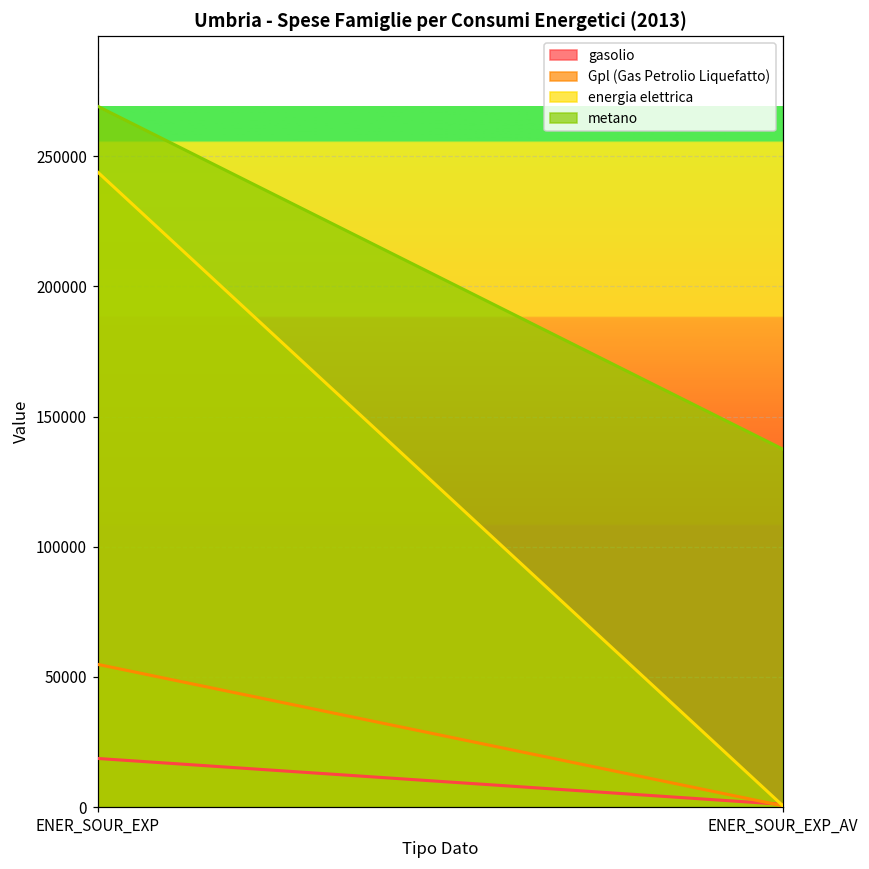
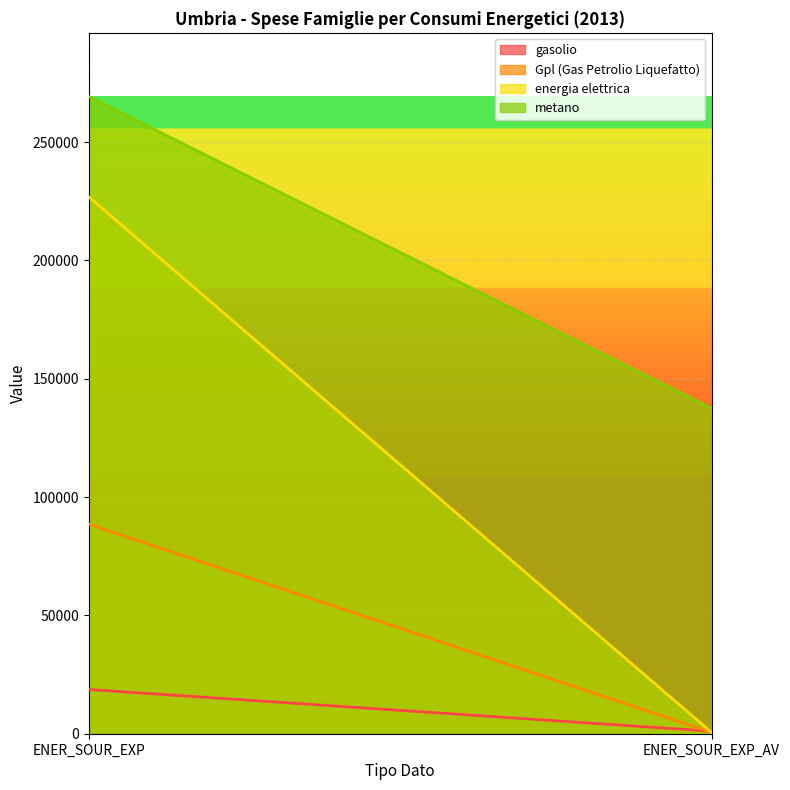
Gpl (Gas Petrolio Liquefatto), ENER_SOUR_EXP: 55000 -> 89000
energia elettrica, ENER_SOUR_EXP: 244000 -> 227000
